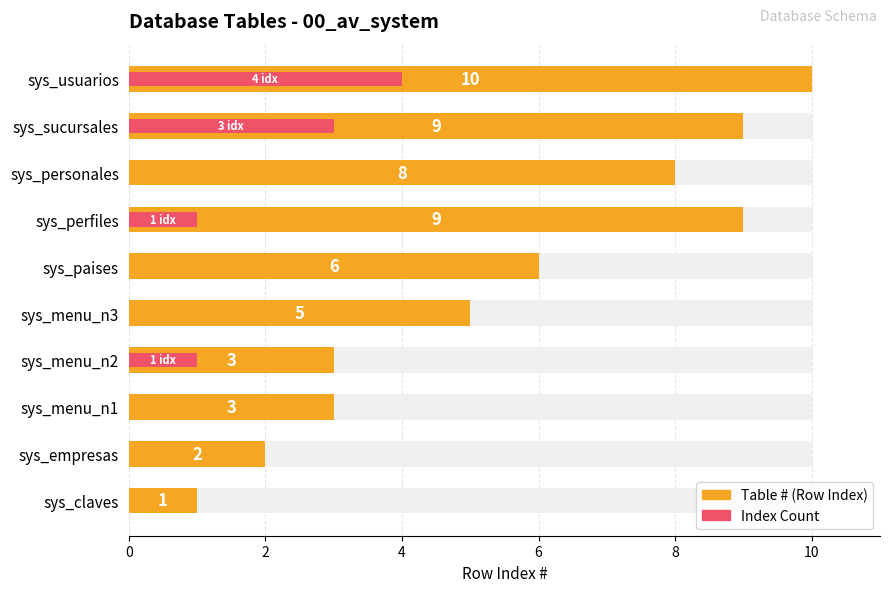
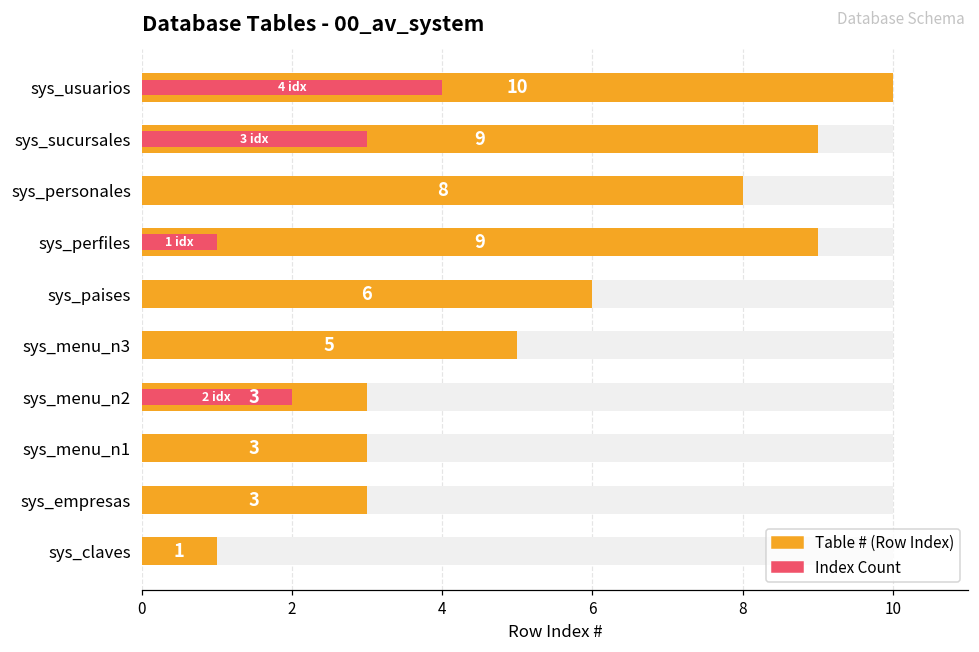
Index Count, sys_menu_n2: 1 -> 2
Table # (Row Index), sys_empresas: 2 -> 3
